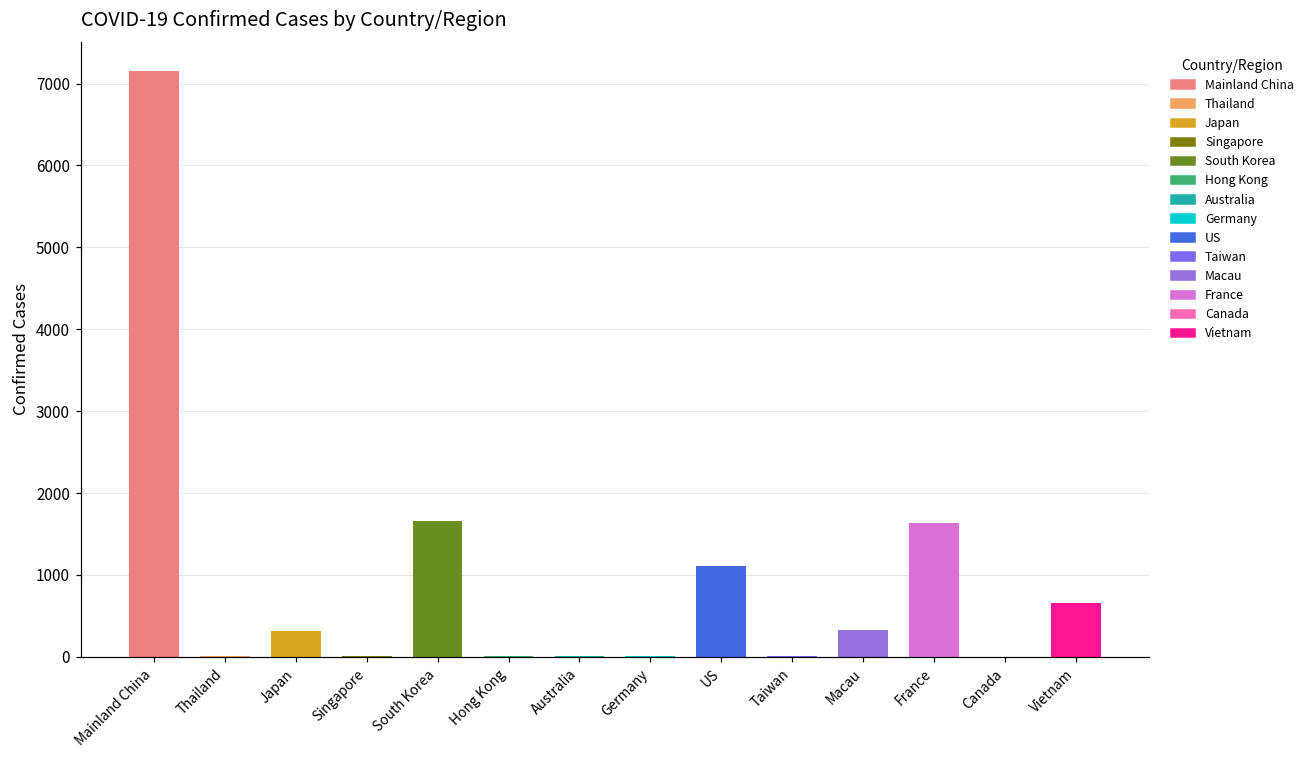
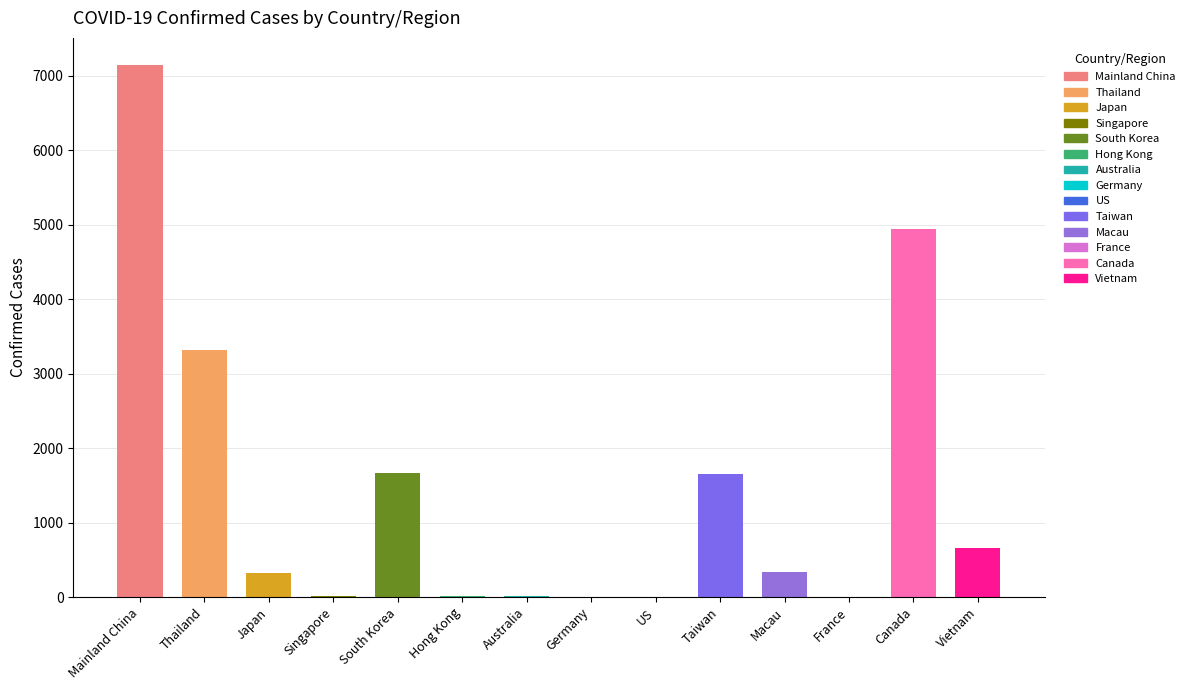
Thailand: 0 -> 3300
US: 1100 -> 0
Taiwan: 0 -> 1700
France: 1600 -> 0
Canada: 0 -> 4900
